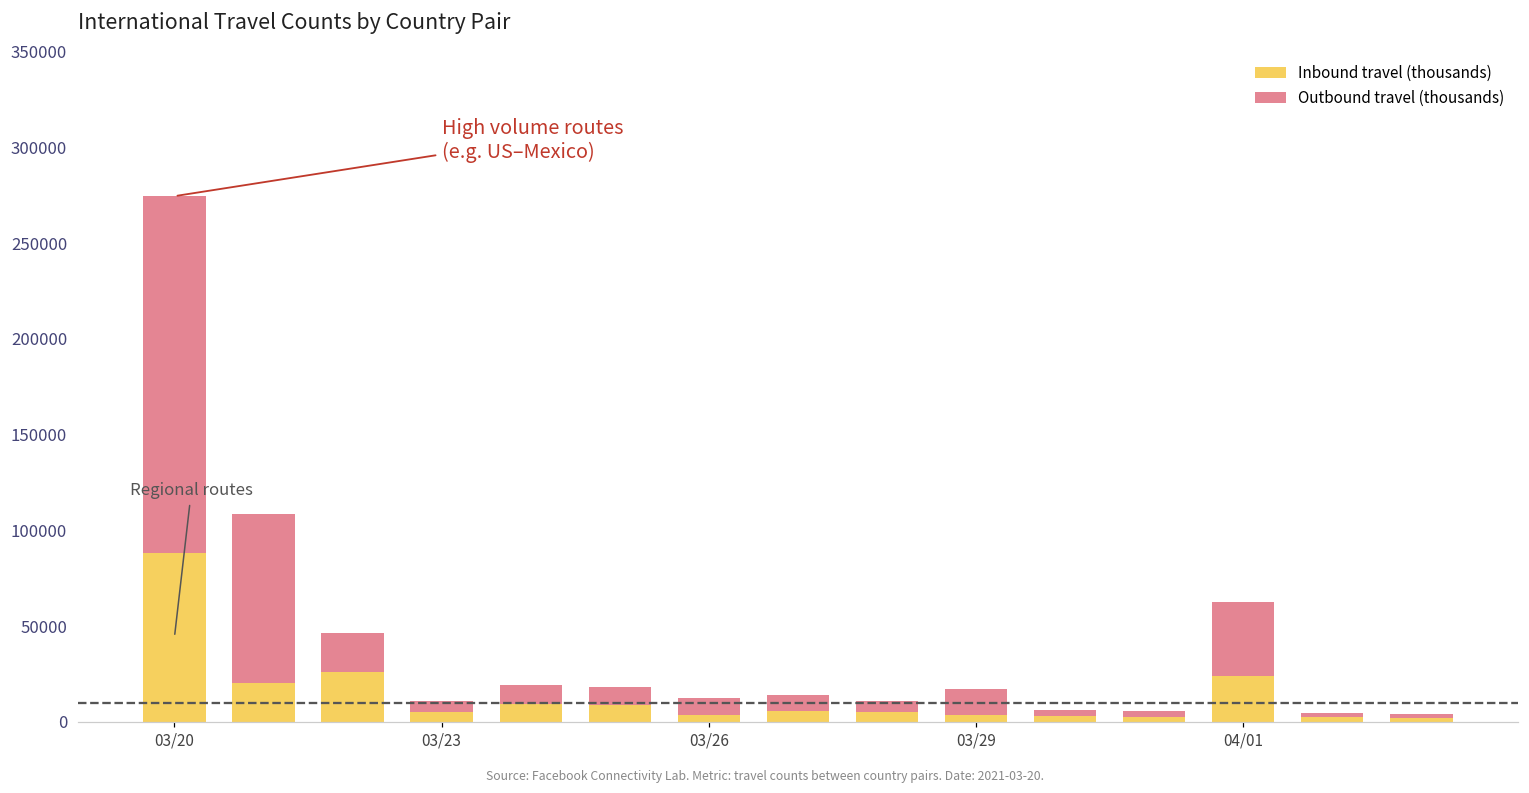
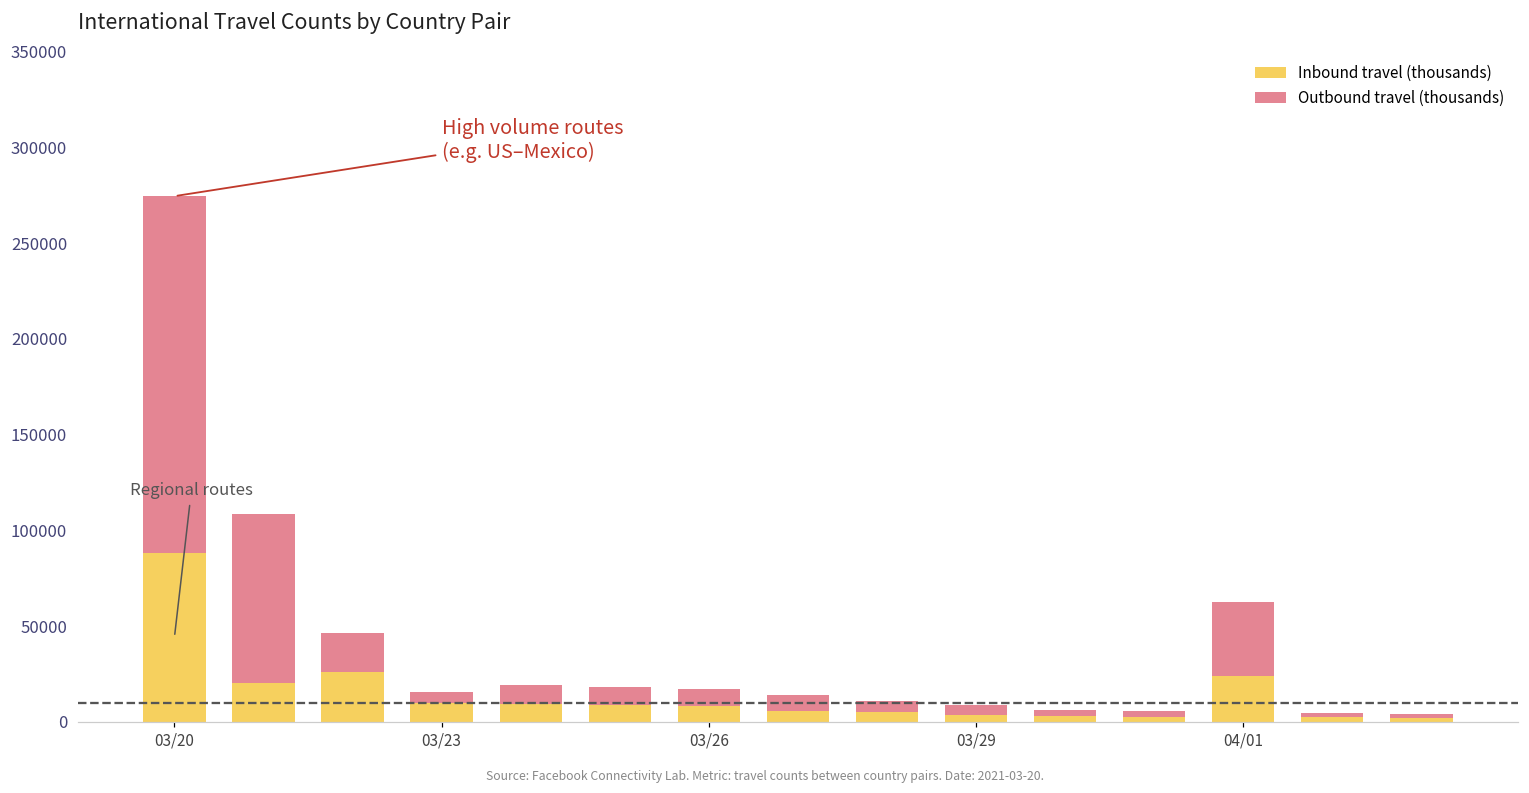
Inbound travel (thousands), 03/23: 5000 -> 10000
Inbound travel (thousands), 03/26: 4000 -> 8000
Outbound travel (thousands), 03/29: 14000 -> 5000
